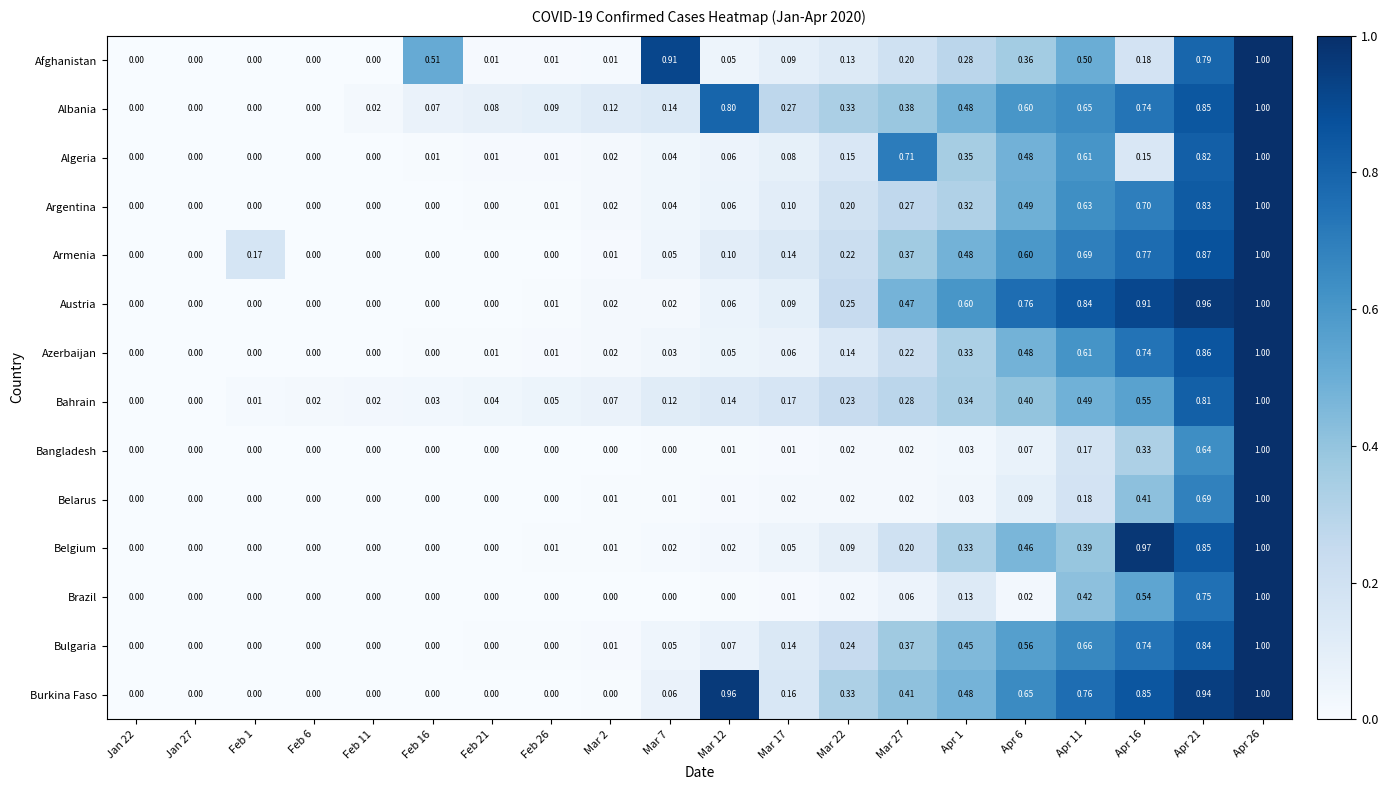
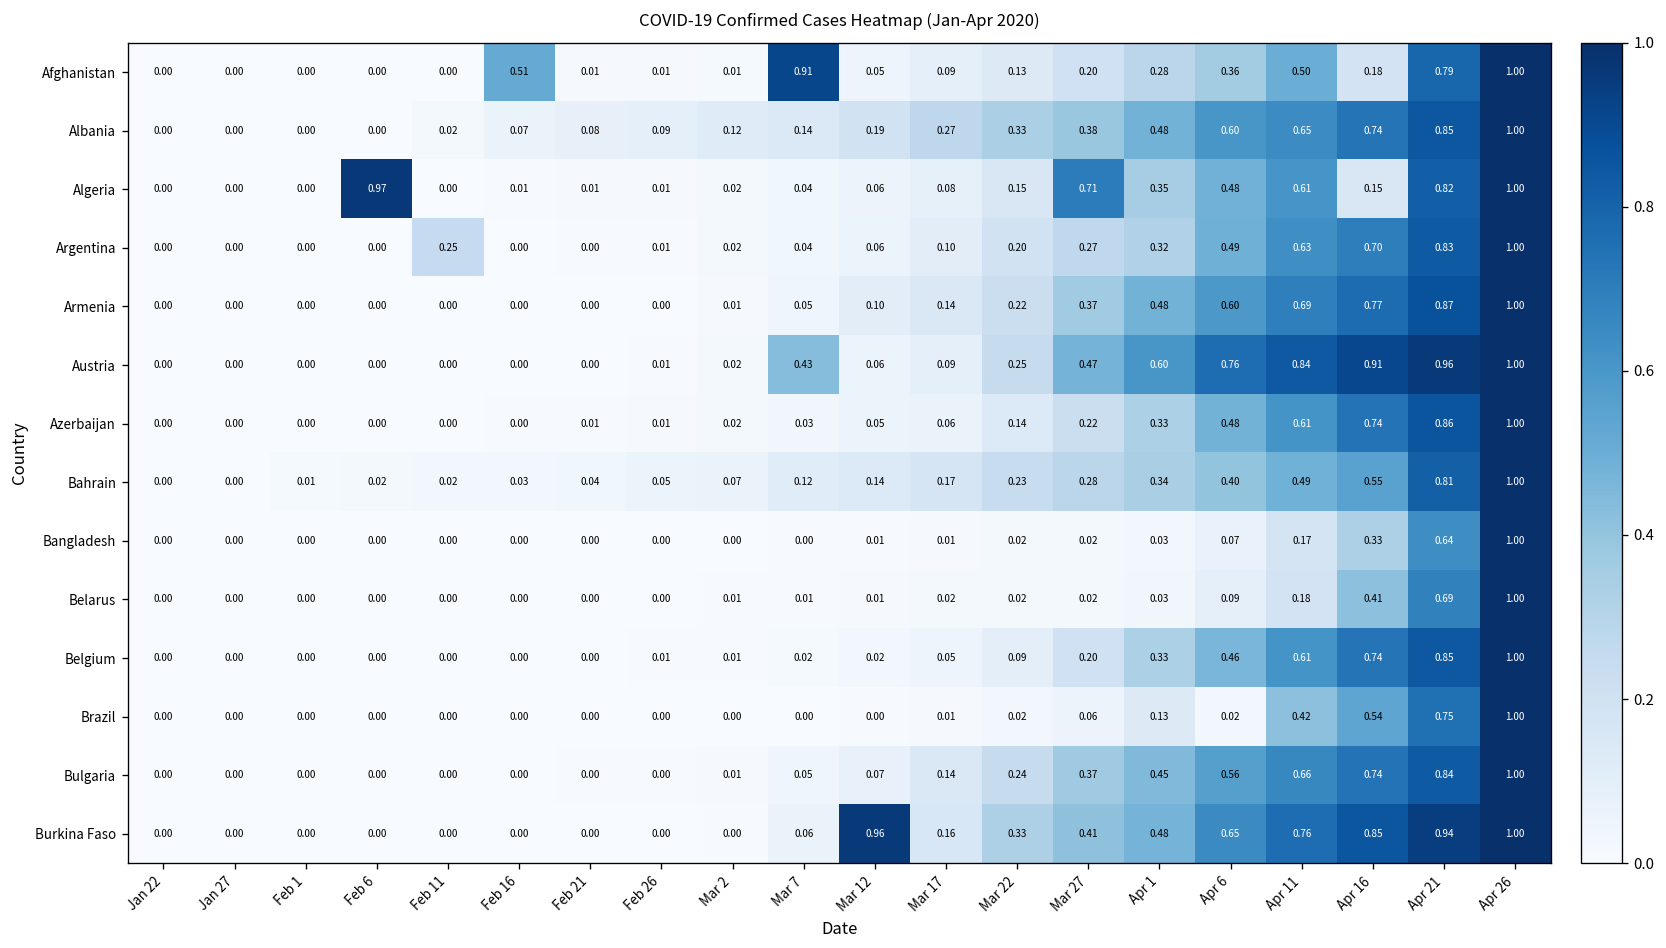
Albania, Mar 12: 0.80 -> 0.19
Algeria, Feb 6: 0.00 -> 0.97
Argentina, Feb 11: 0.00 -> 0.25
Armenia, Feb 1: 0.17 -> 0.00
Austria, Mar 7: 0.02 -> 0.43
Belgium, Apr 11: 0.39 -> 0.61
Belgium, Apr 16: 0.97 -> 0.74
